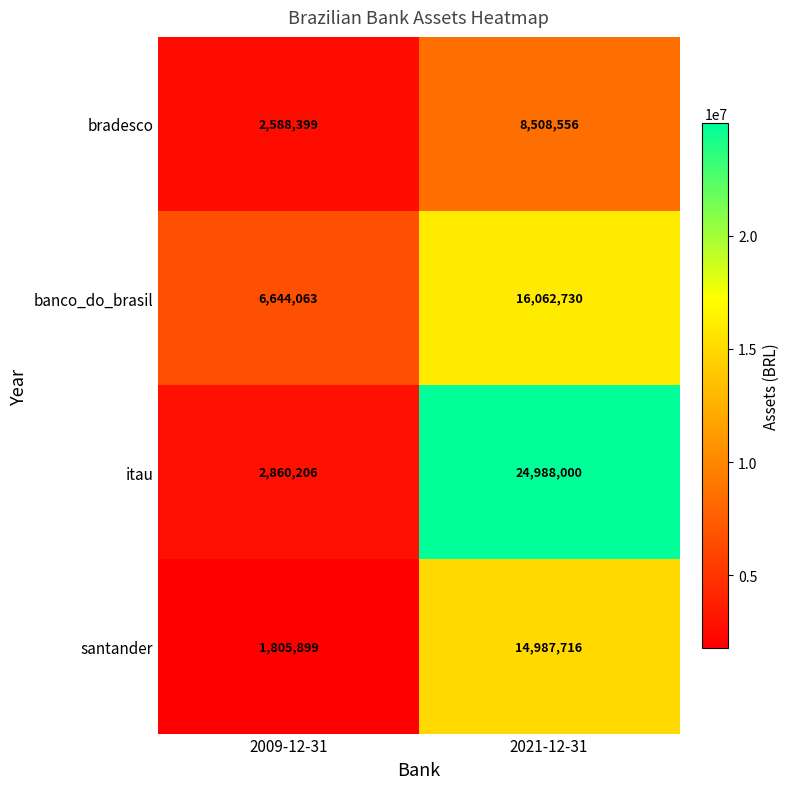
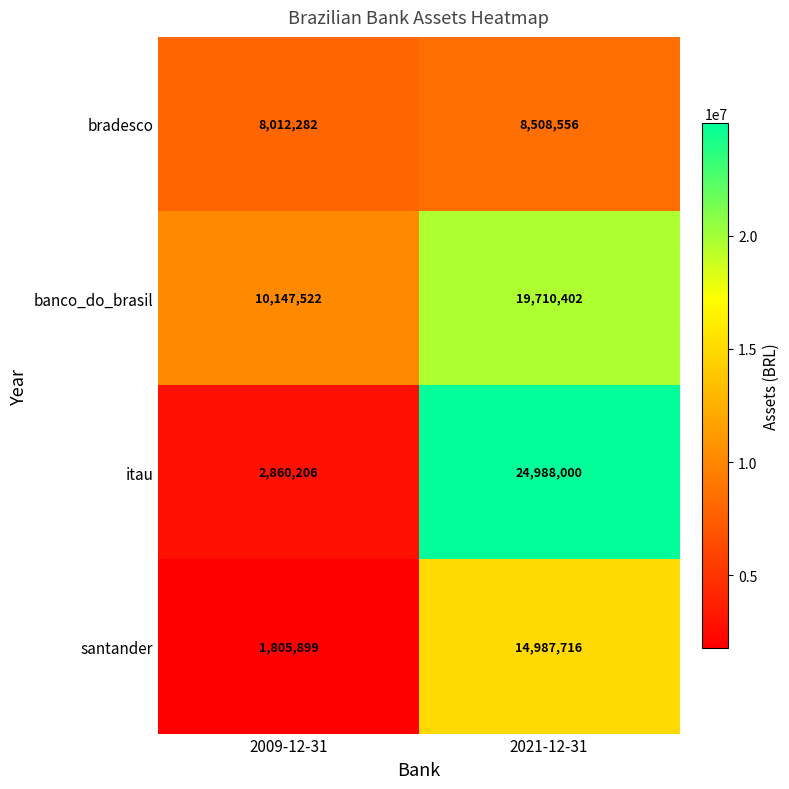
bradesco, 2009-12-31: 2,588,399 -> 8,012,282
banco_do_brasil, 2009-12-31: 6,644,063 -> 10,147,522
banco_do_brasil, 2021-12-31: 16,062,730 -> 19,710,402
